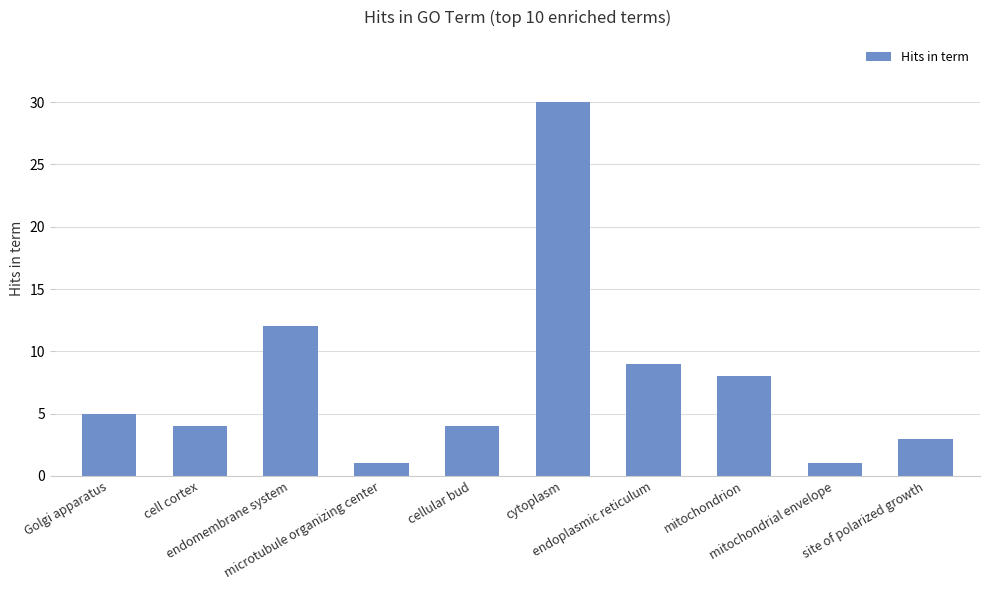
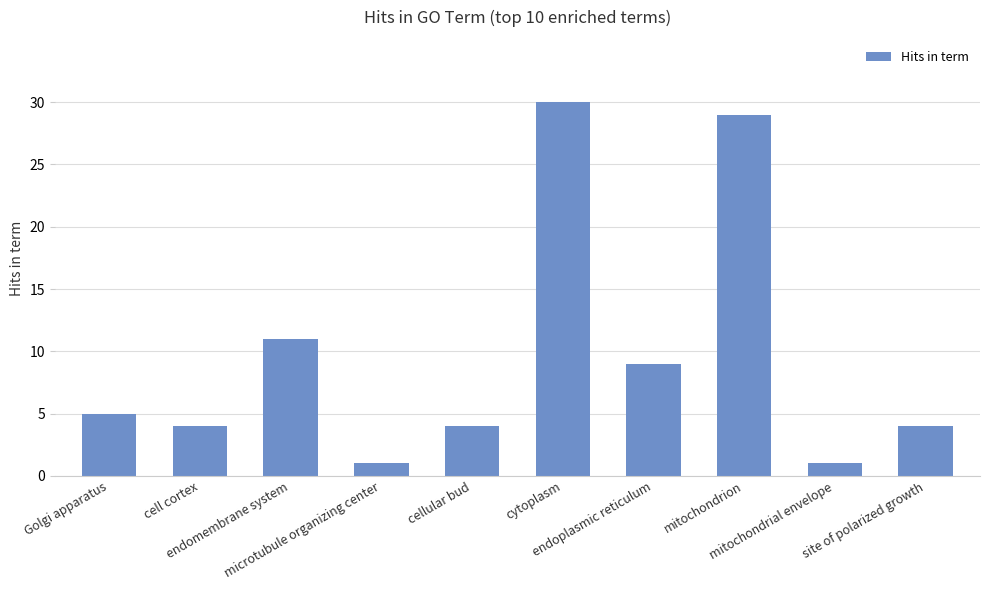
endomembrane system: 12 -> 11
mitochondrion: 8 -> 29
site of polarized growth: 3 -> 4
